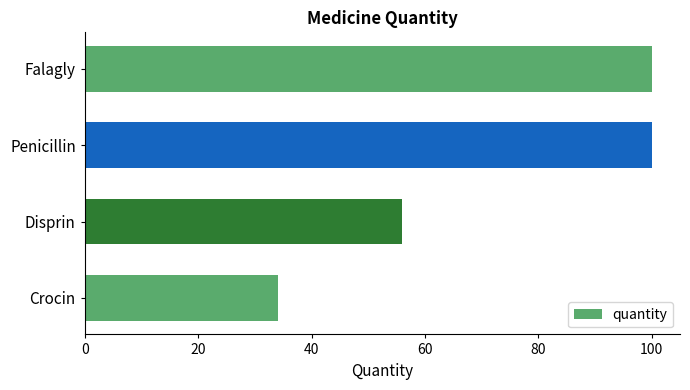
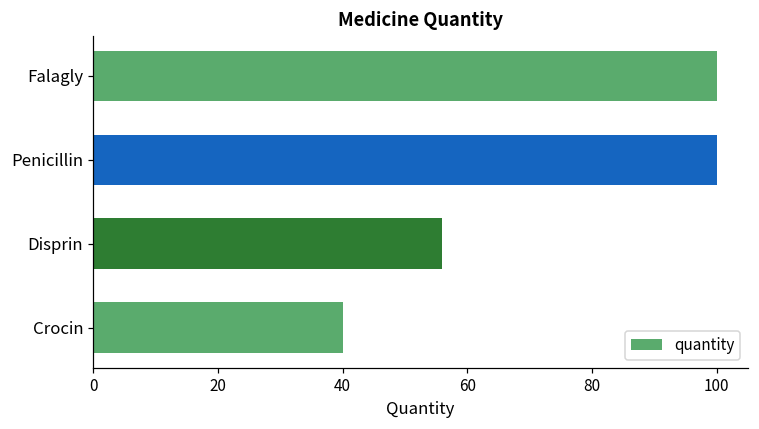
Crocin: 34 -> 40
